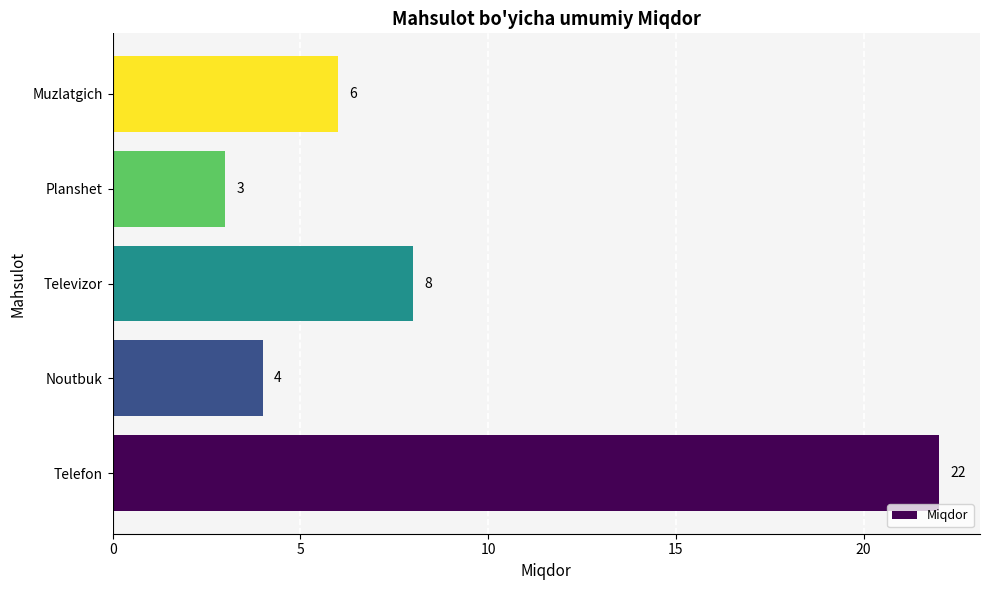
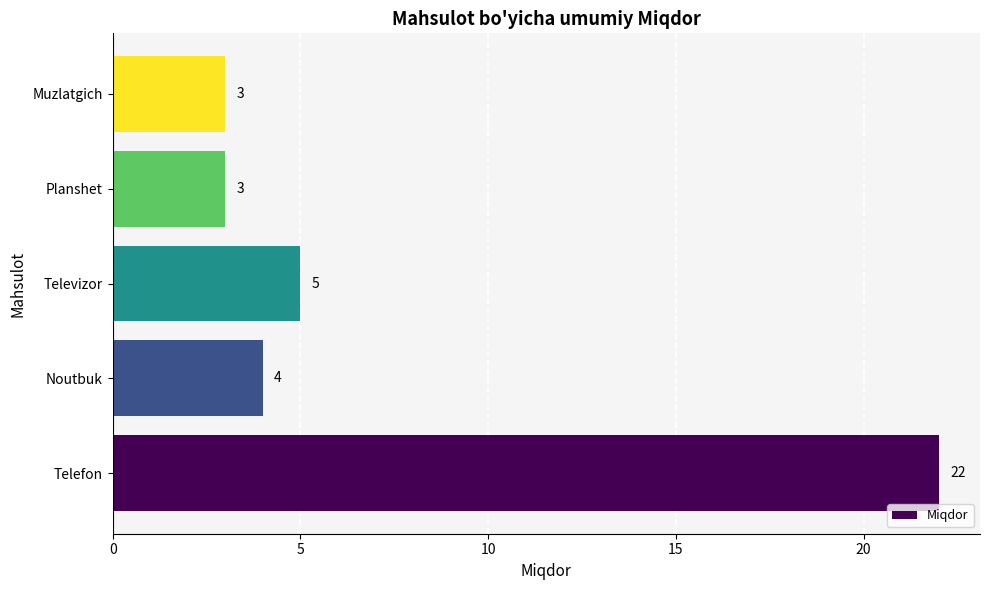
Muzlatgich: 6 -> 3
Televizor: 8 -> 5
